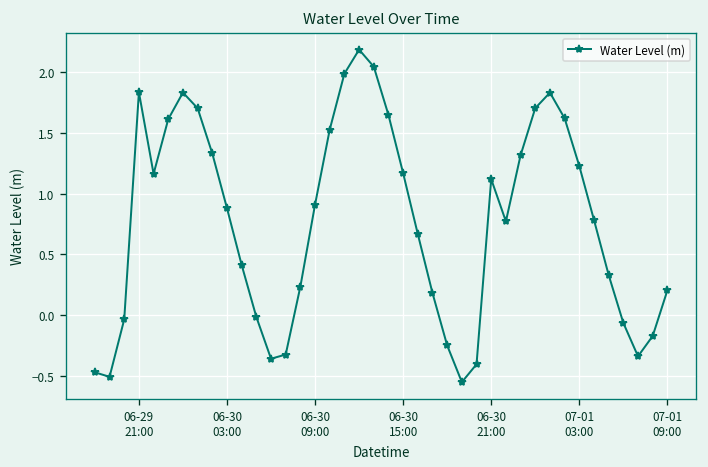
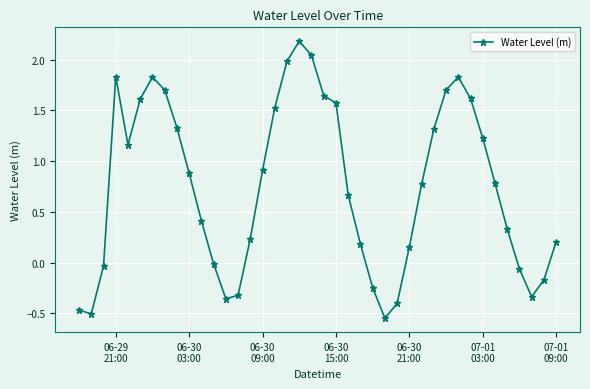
06-30 15:00: 1.17 -> 1.57
06-30 21:00: 1.12 -> 0.15
